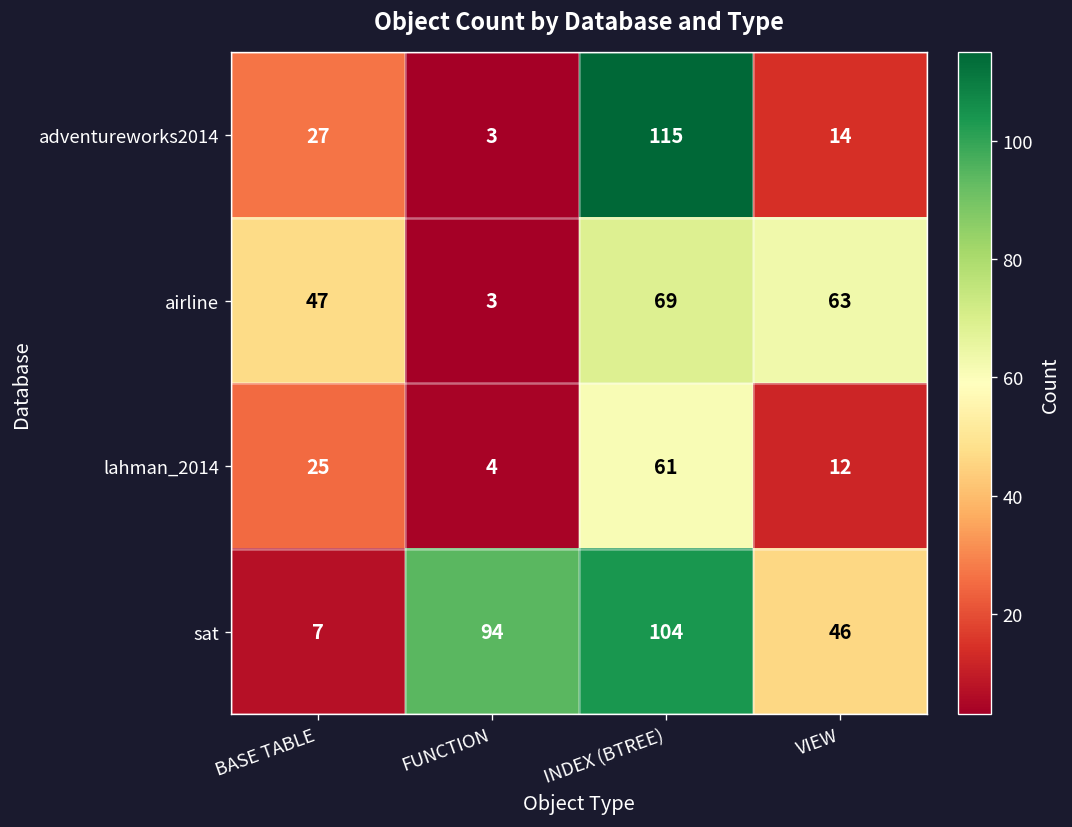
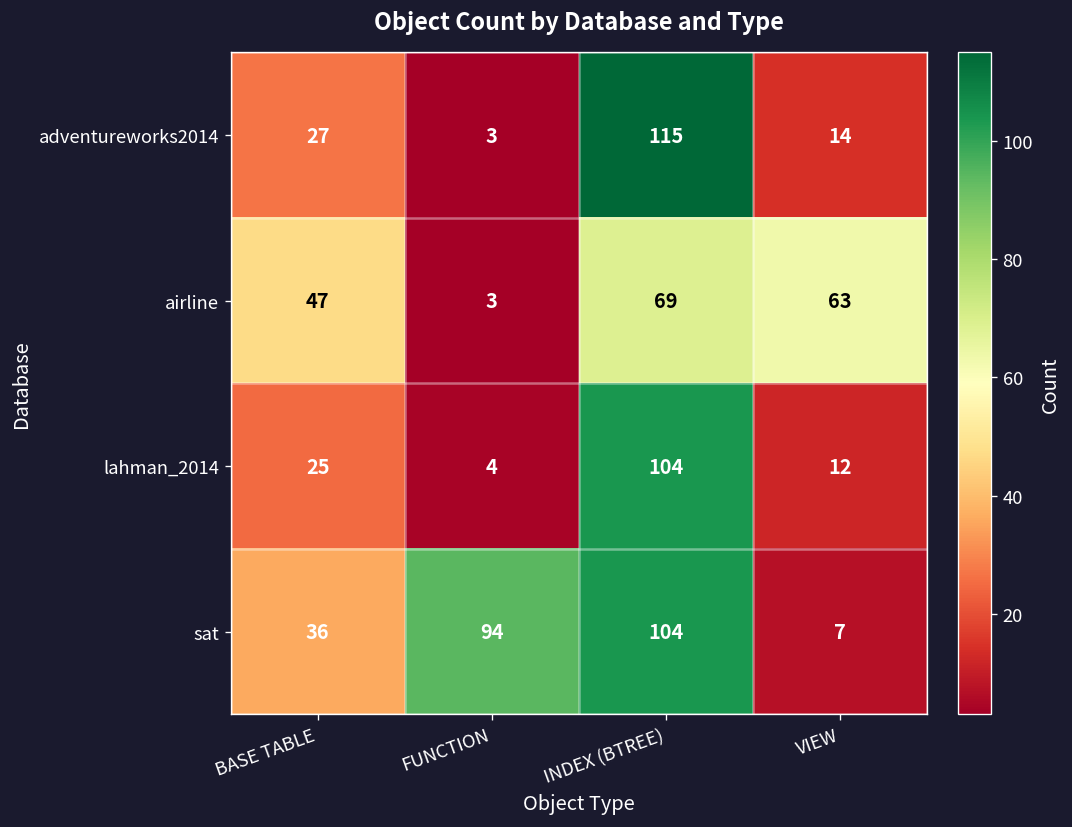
lahman_2014, INDEX (BTREE): 61 -> 104
sat, BASE TABLE: 7 -> 36
sat, VIEW: 46 -> 7
